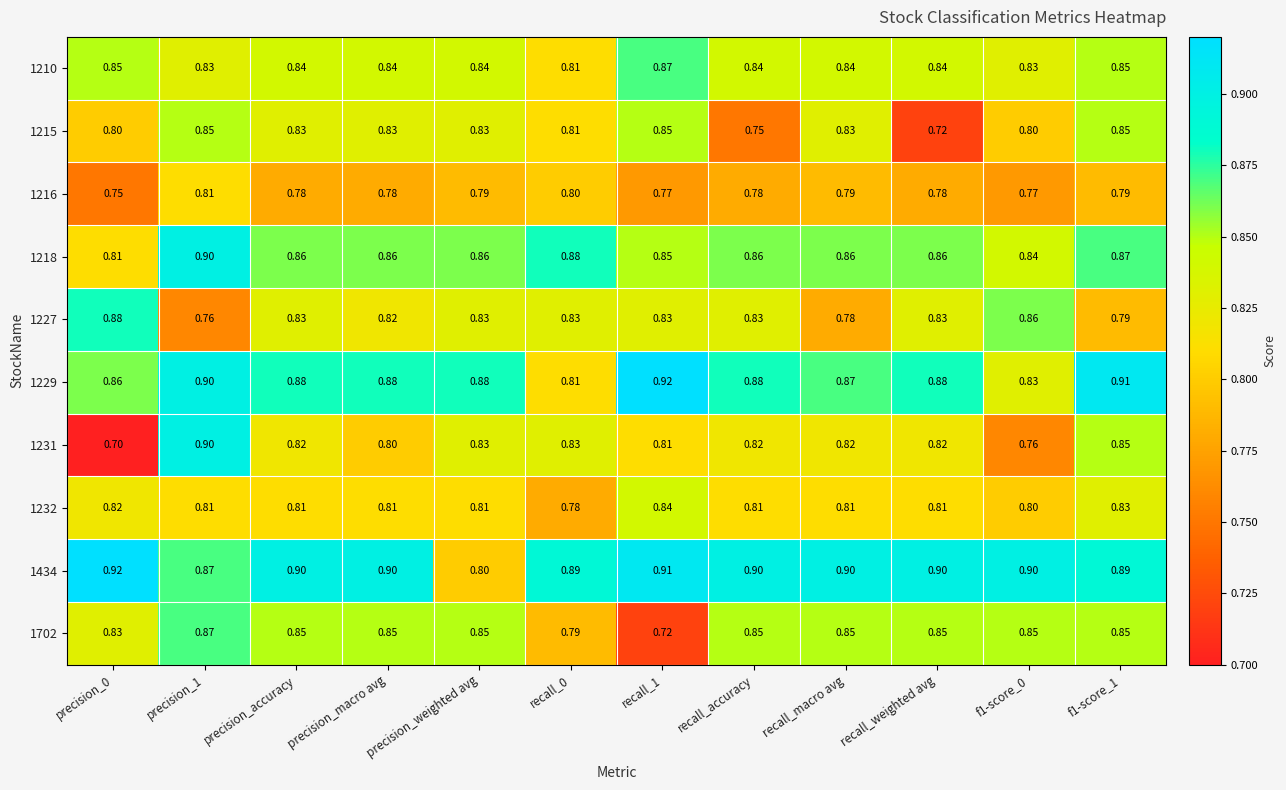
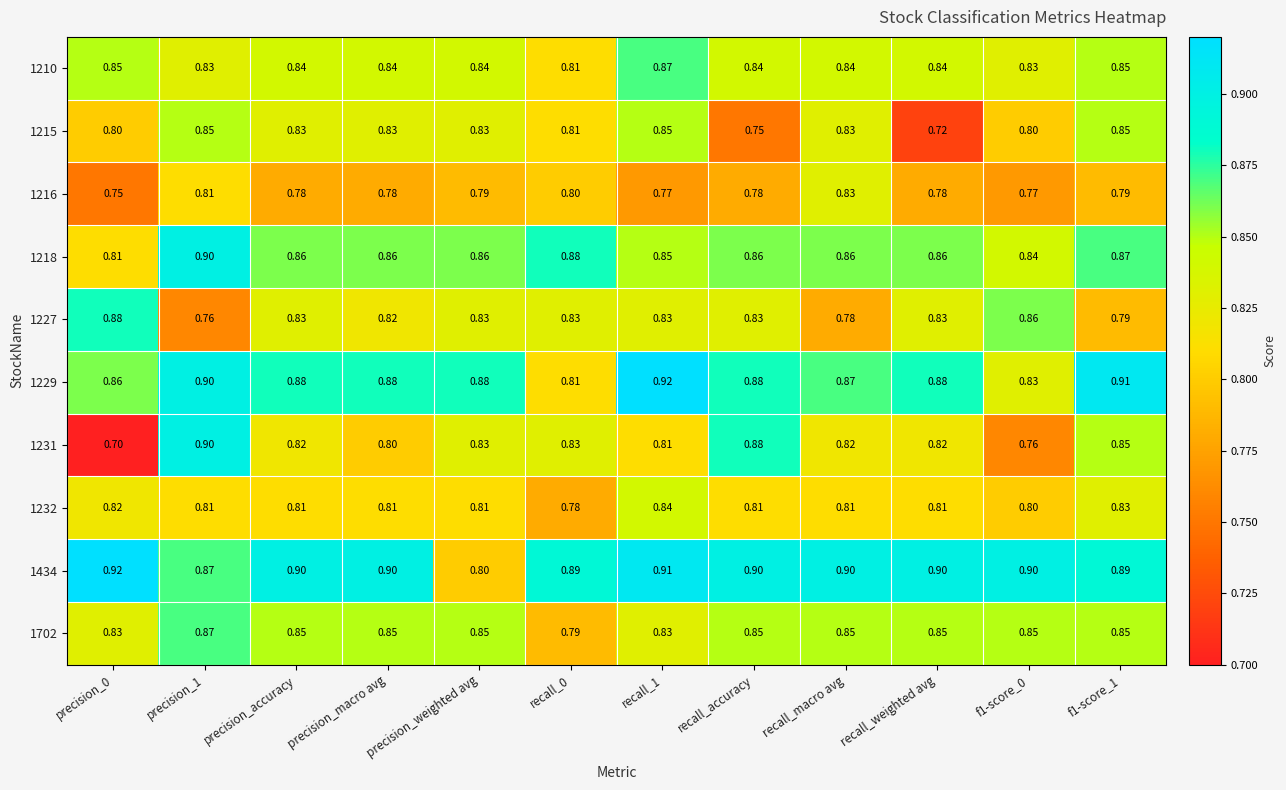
1216, recall_macro avg: 0.79 -> 0.83
1231, recall_accuracy: 0.82 -> 0.88
1702, recall_1: 0.72 -> 0.83
